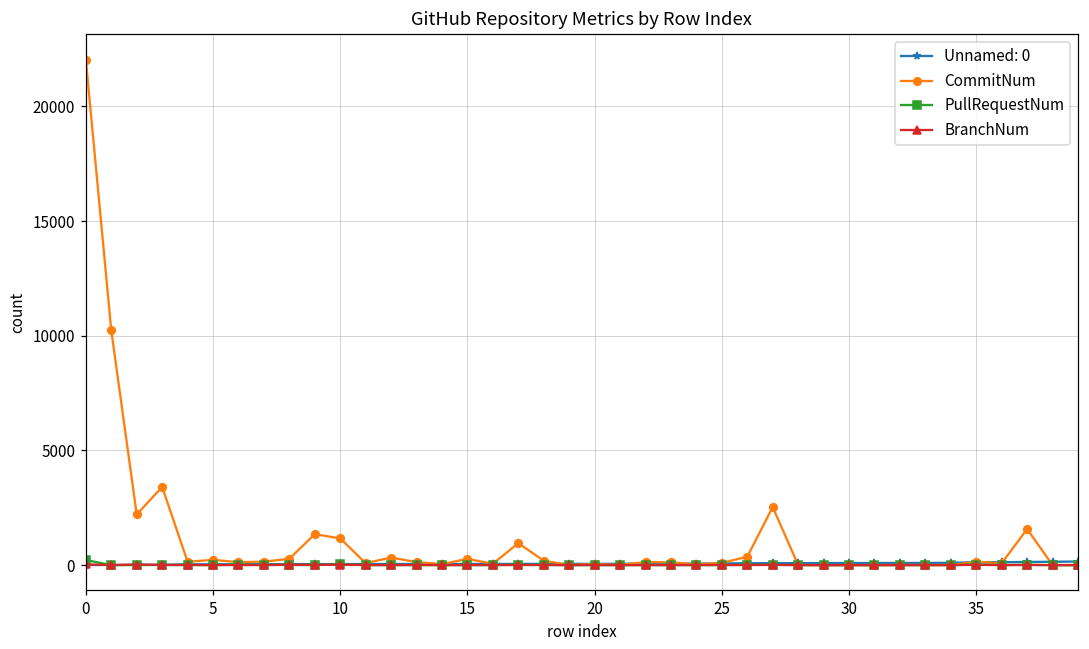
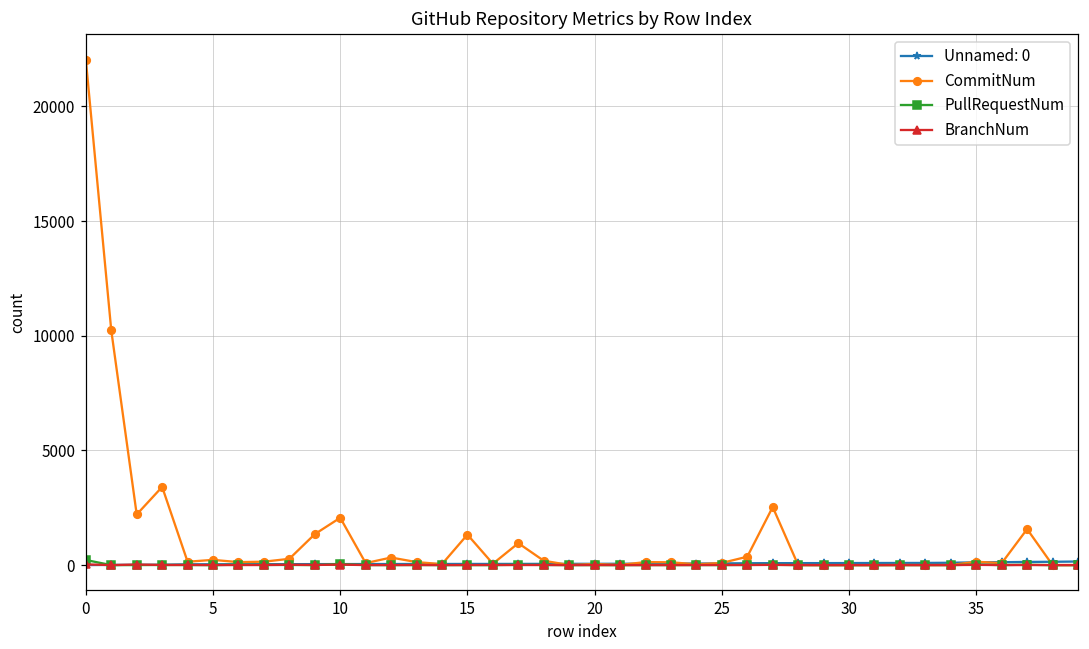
CommitNum, 10: 1200 -> 2100
CommitNum, 15: 300 -> 1300
